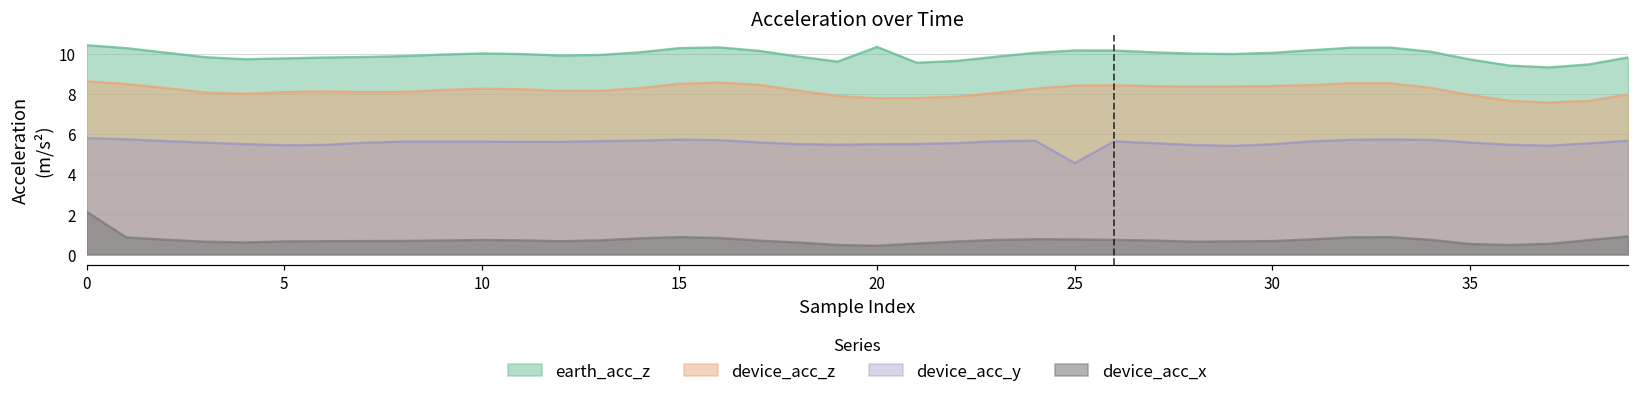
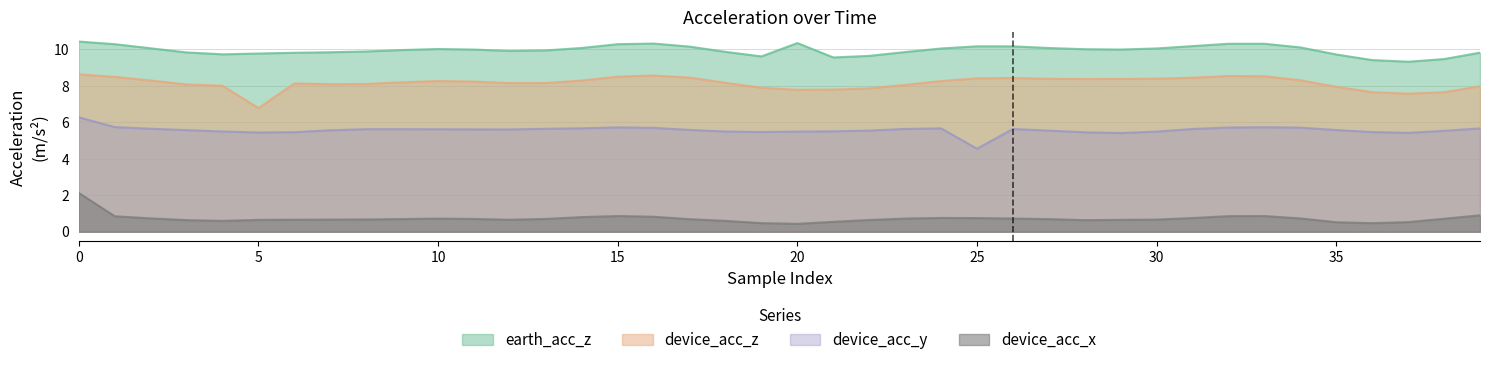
device_acc_y, 0: 5.8 -> 6.3
device_acc_z, 5: 8.1 -> 6.8
